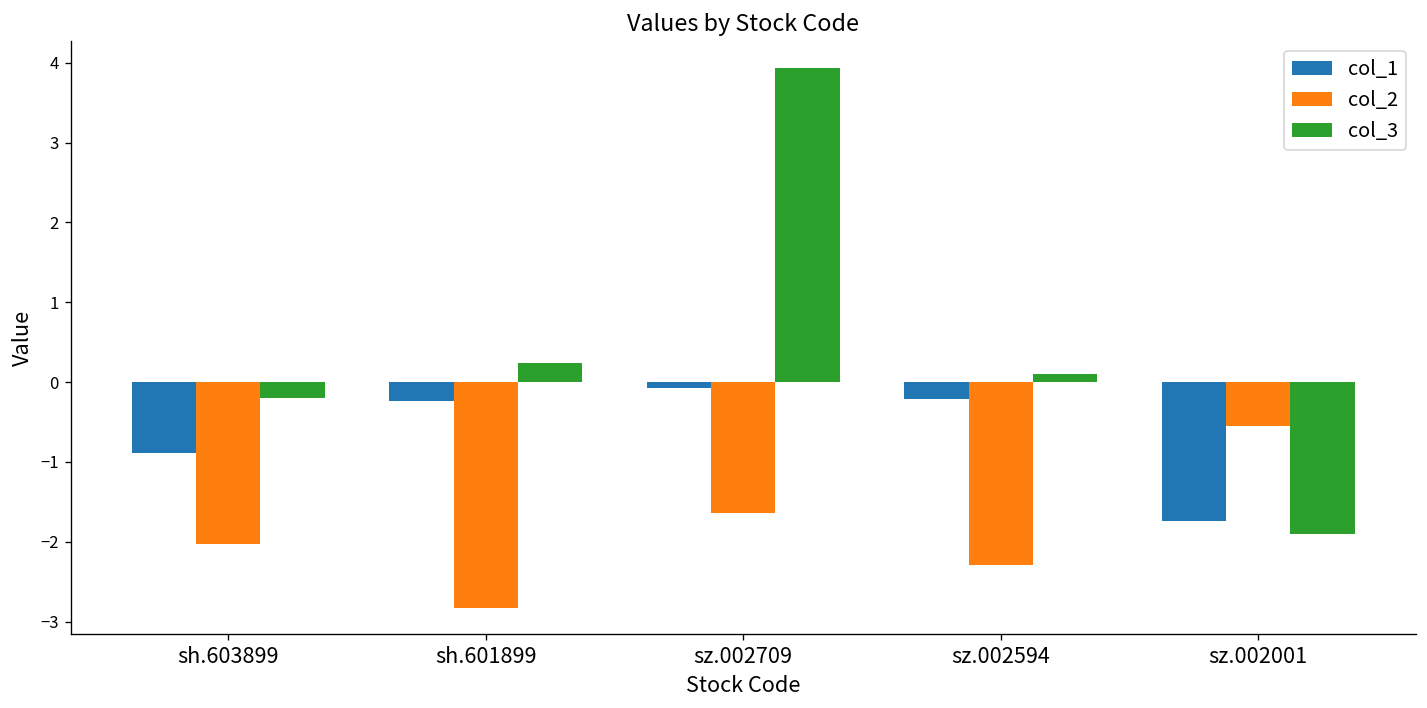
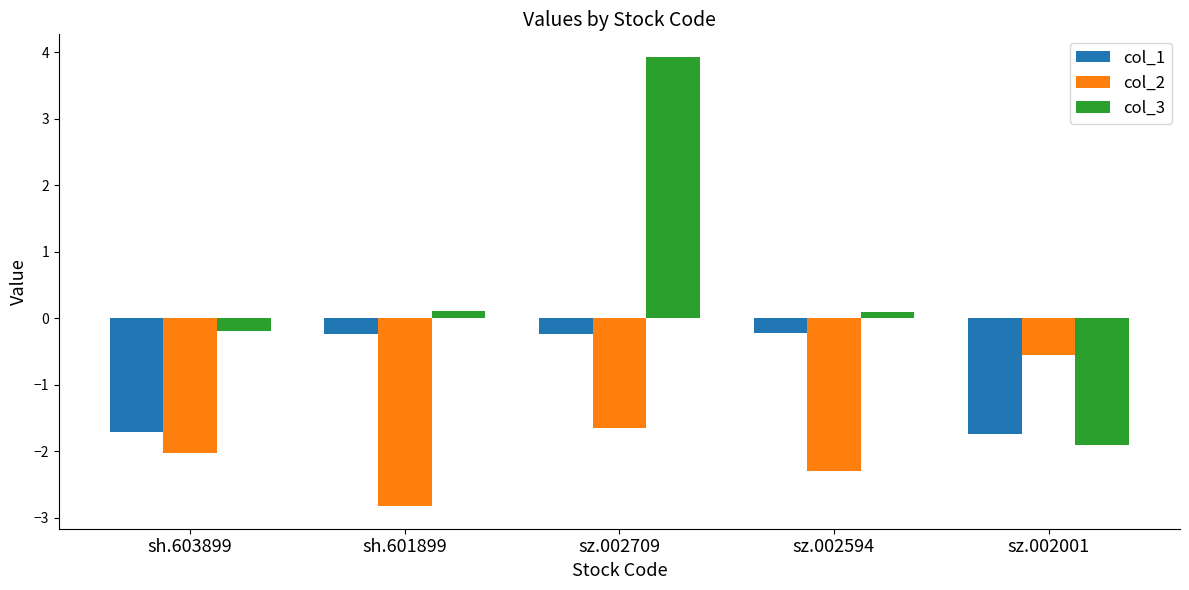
col_1, sh.603899: -0.9 -> -1.7
col_3, sh.601899: 0.2 -> 0.1
col_1, sz.002709: -0.1 -> -0.2
